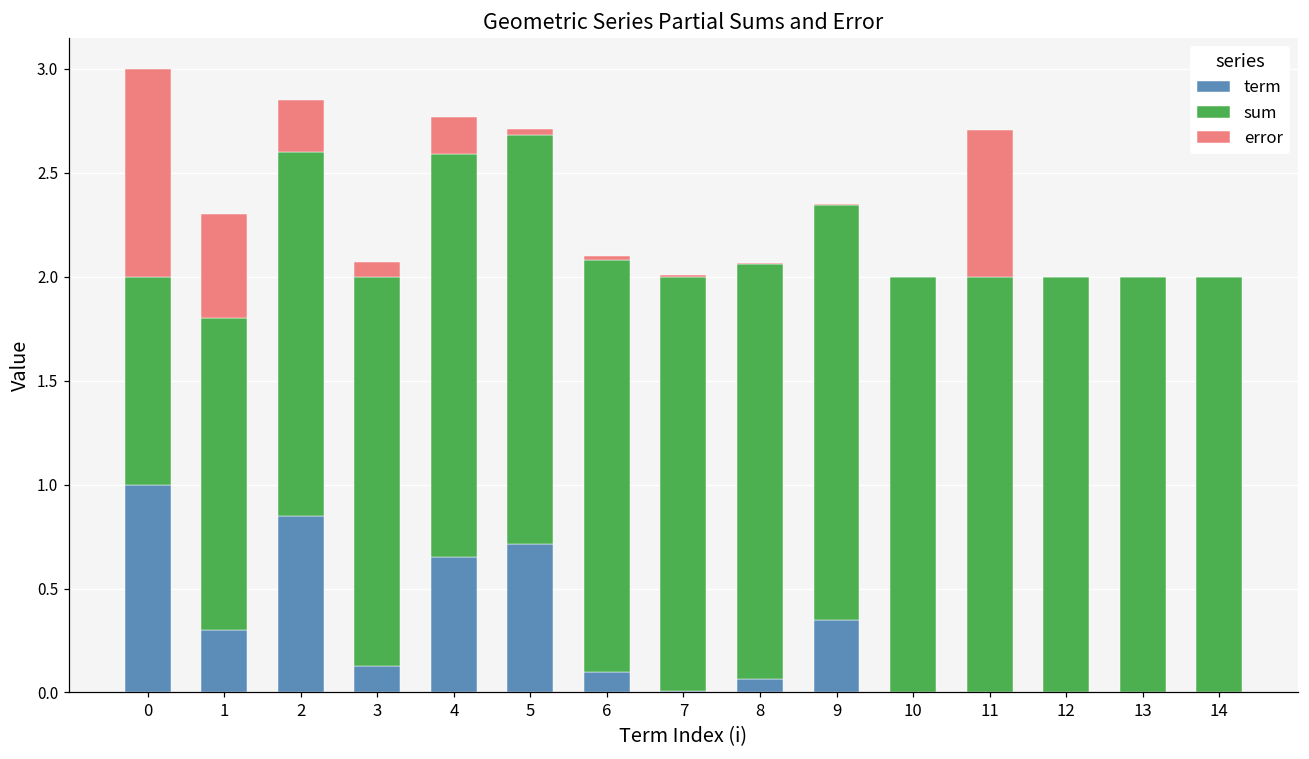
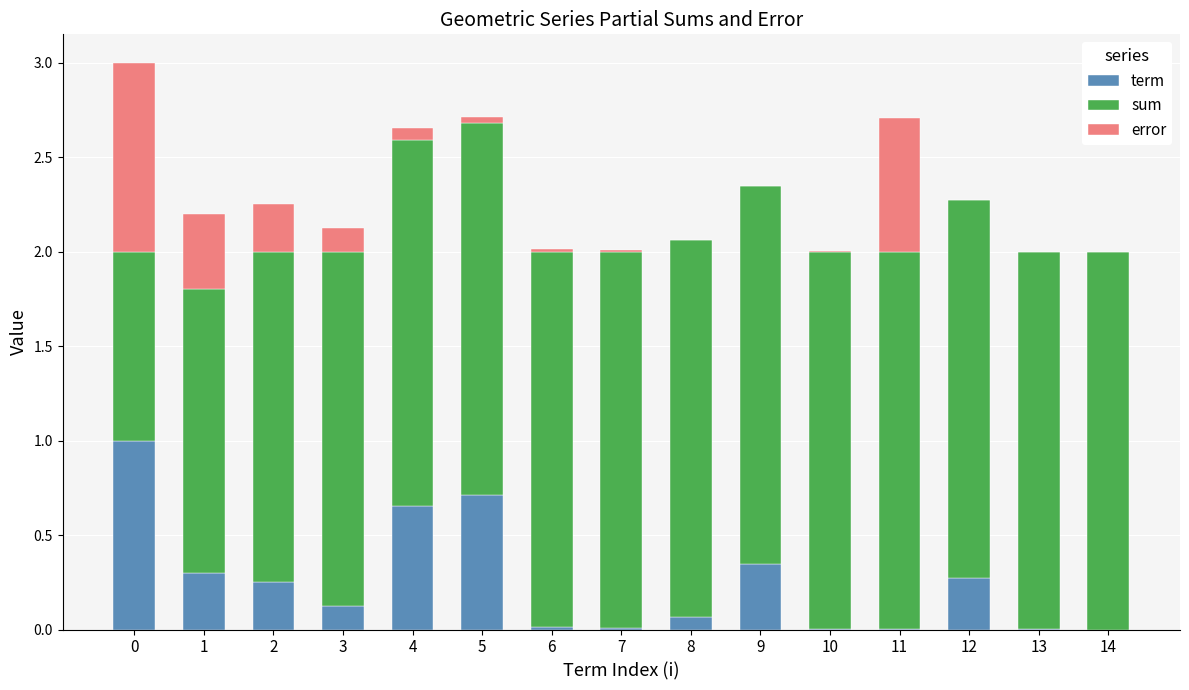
error, 1: 0.5 -> 0.4
term, 2: 0.85 -> 0.25
error, 3: 0.07 -> 0.13
error, 4: 0.18 -> 0.06
term, 6: 0.10 -> 0.02
term, 12: 0.00 -> 0.27
